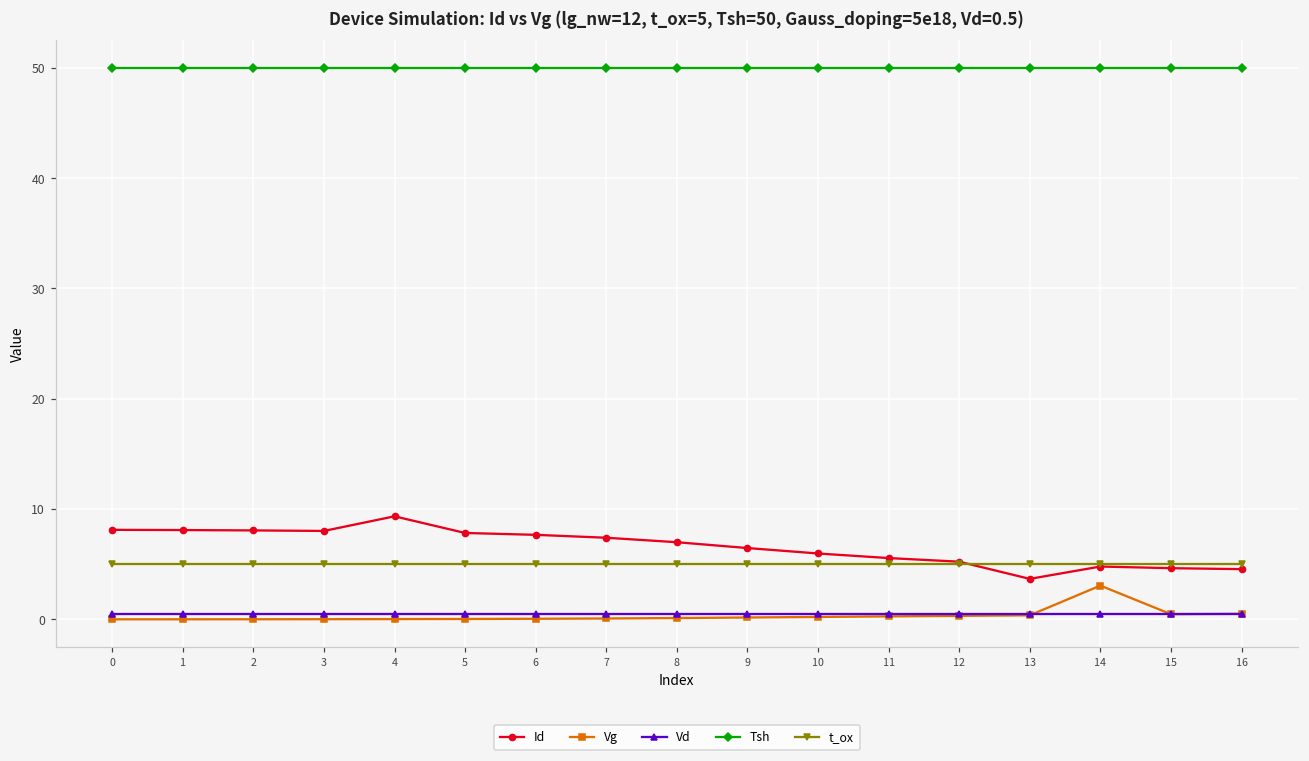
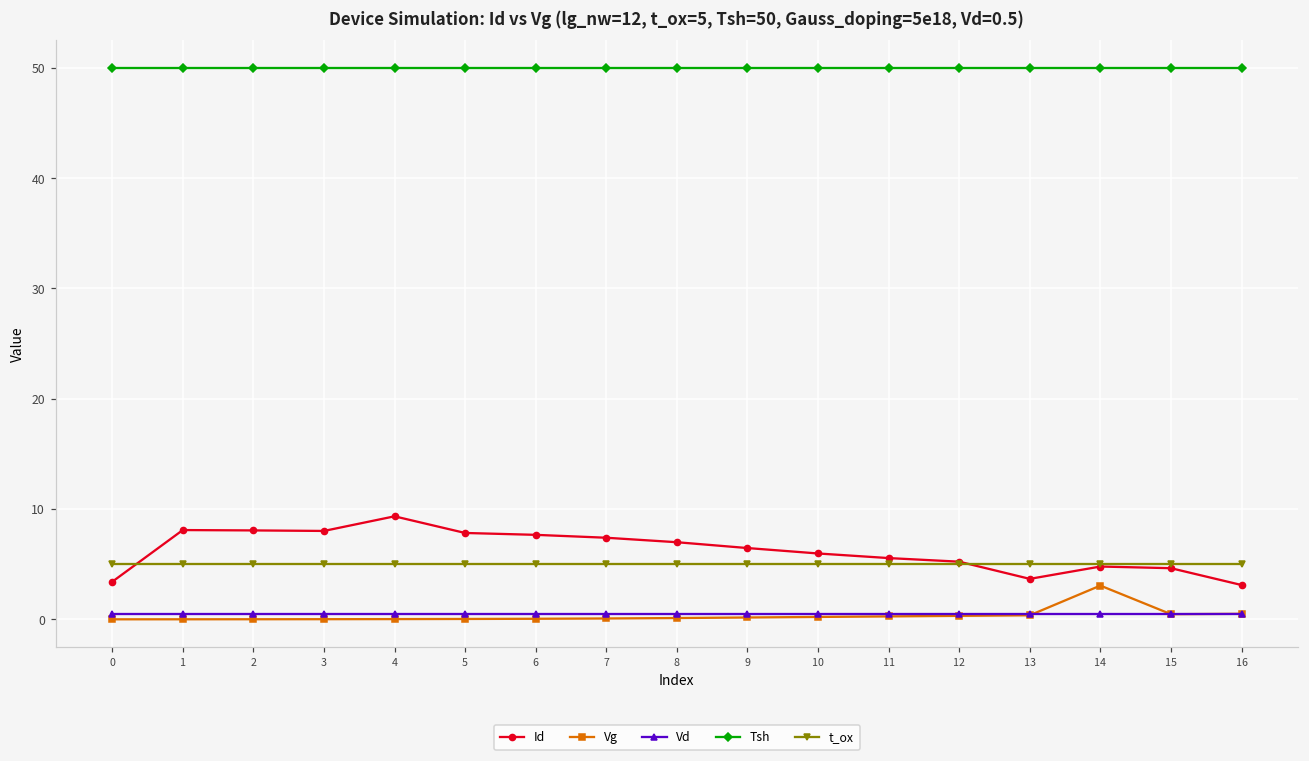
Id, 0: 8.1 -> 3.4
Id, 16: 4.5 -> 3.1
